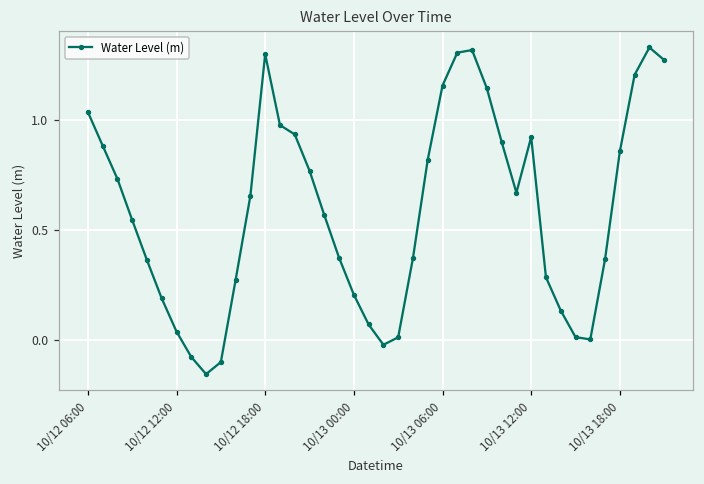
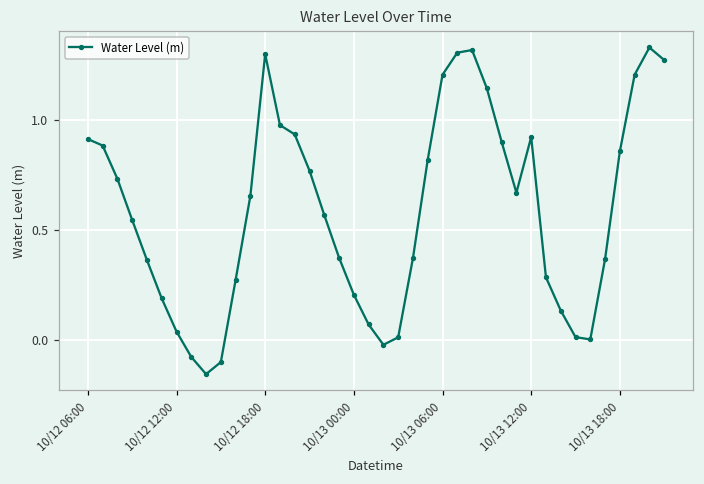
10/12 06:00: 1.03 -> 0.91
10/13 06:00: 1.15 -> 1.20
